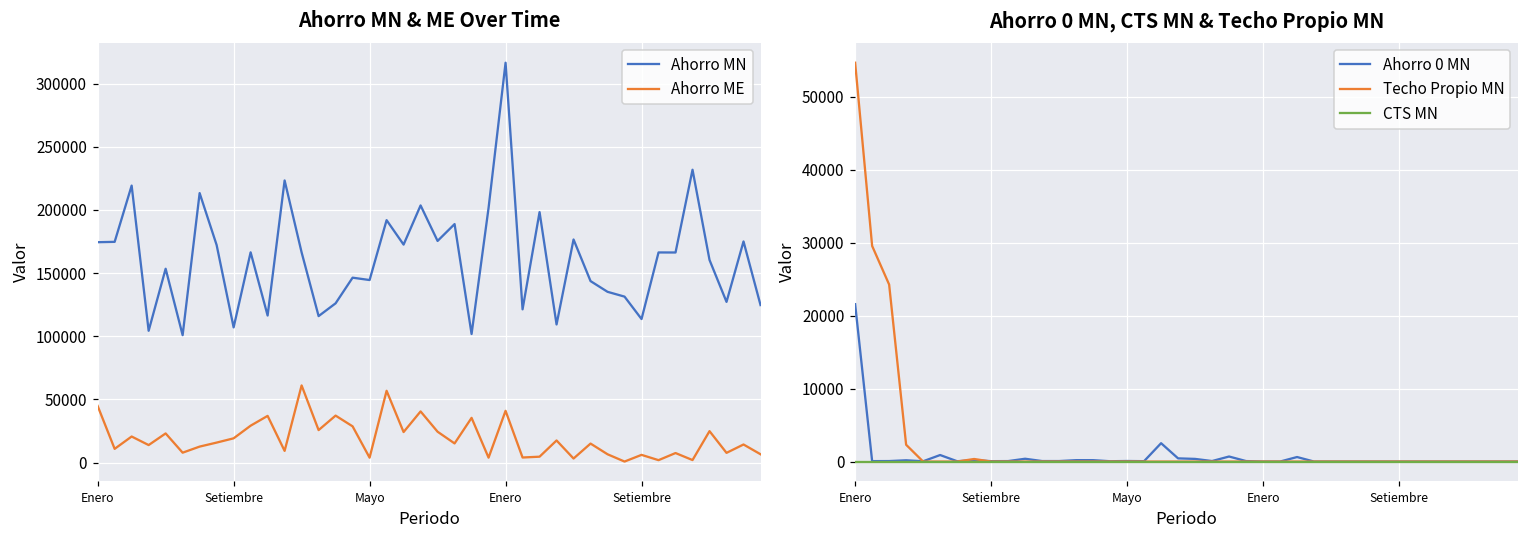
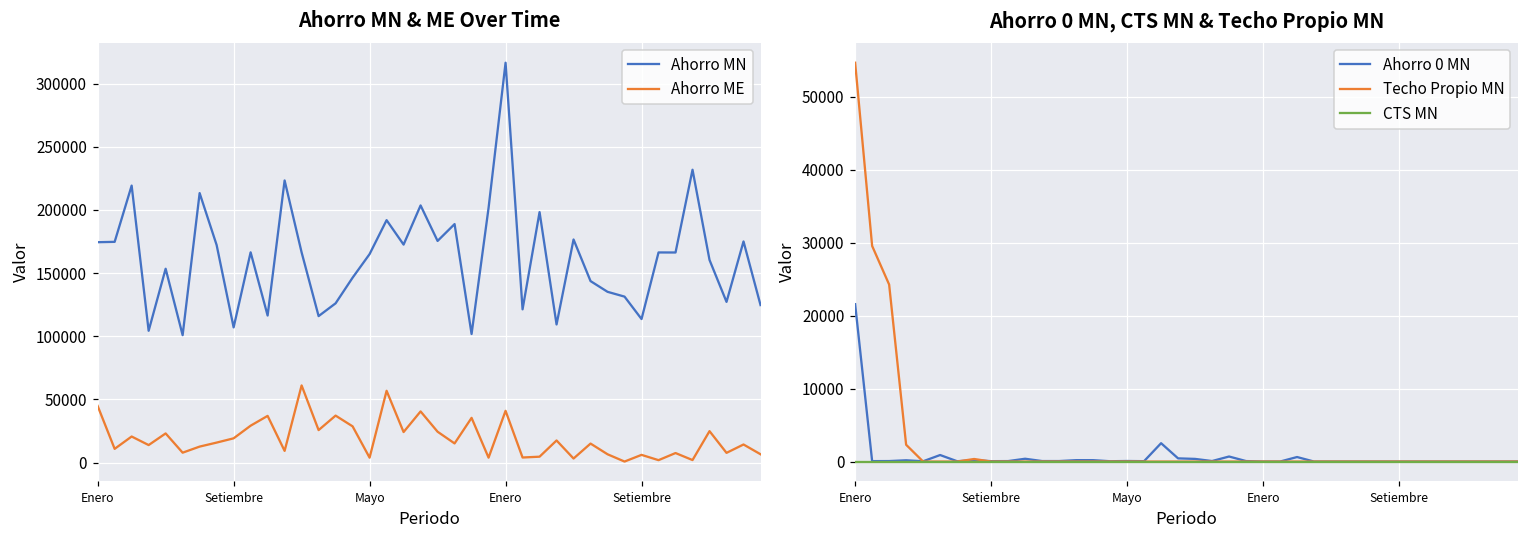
Ahorro MN & ME Over Time, Ahorro MN, Mayo: 145000 -> 165000
